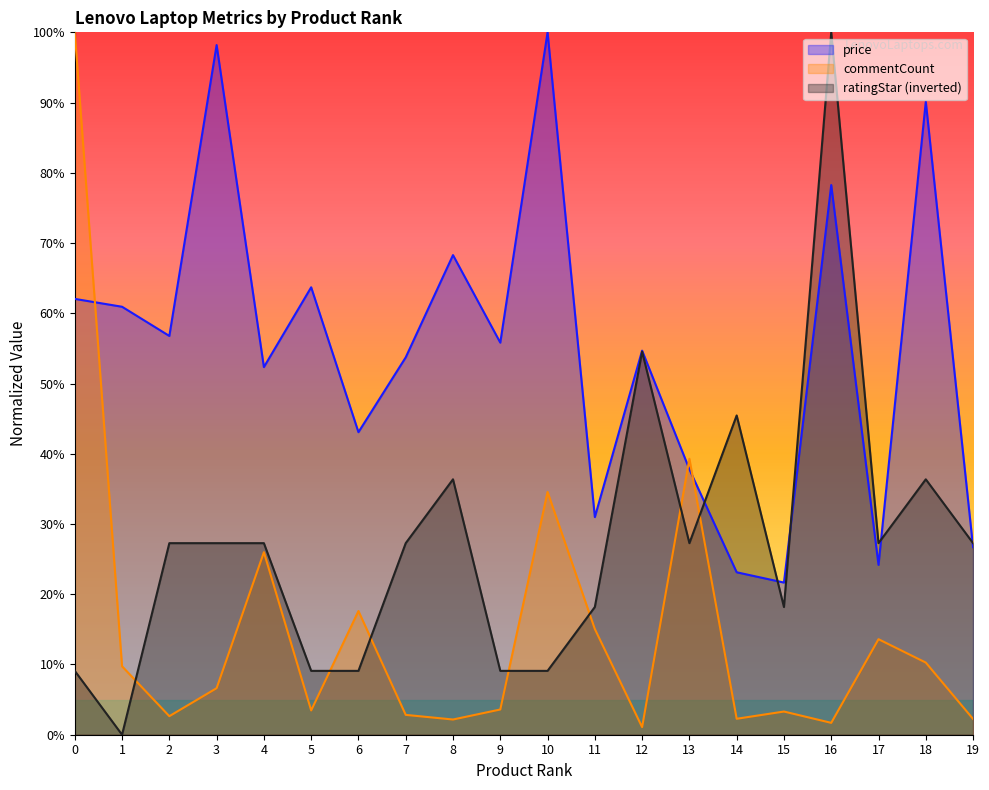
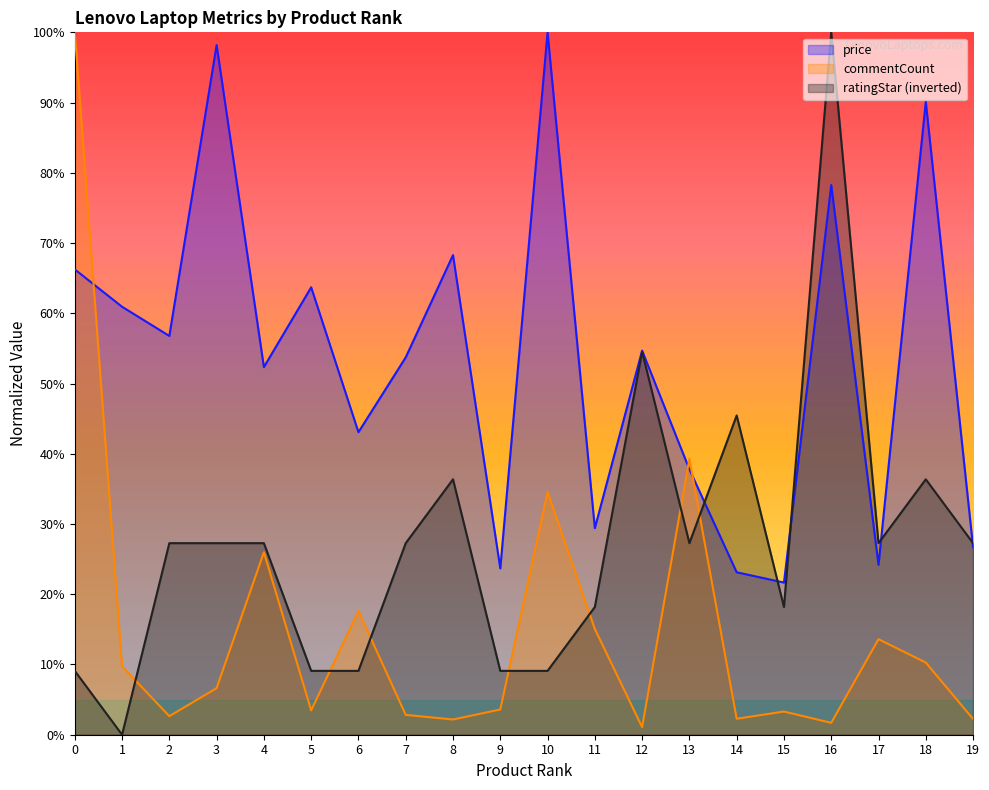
price, 0: 62% -> 66%
price, 9: 56% -> 24%
price, 11: 31% -> 29%
